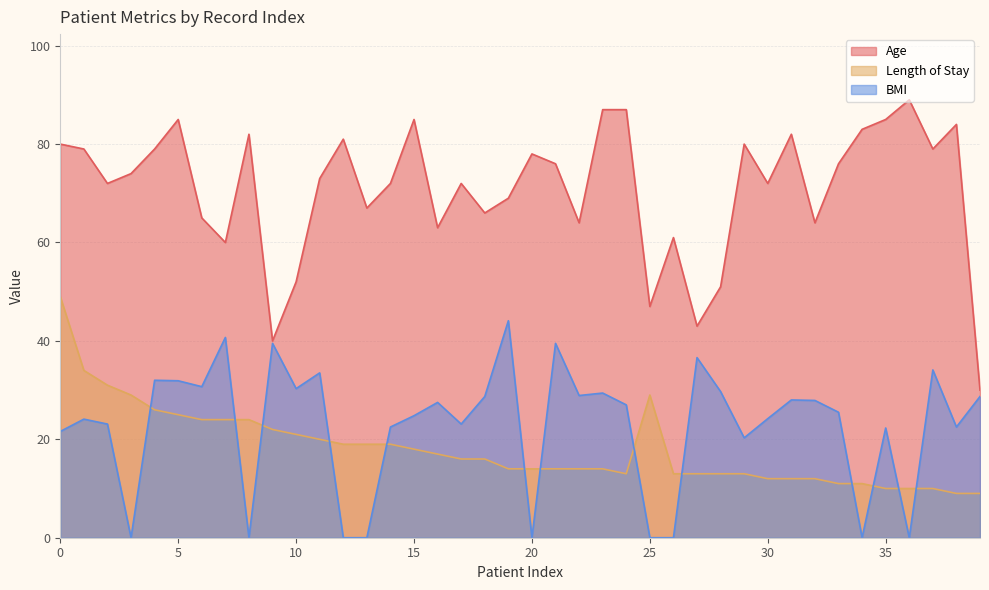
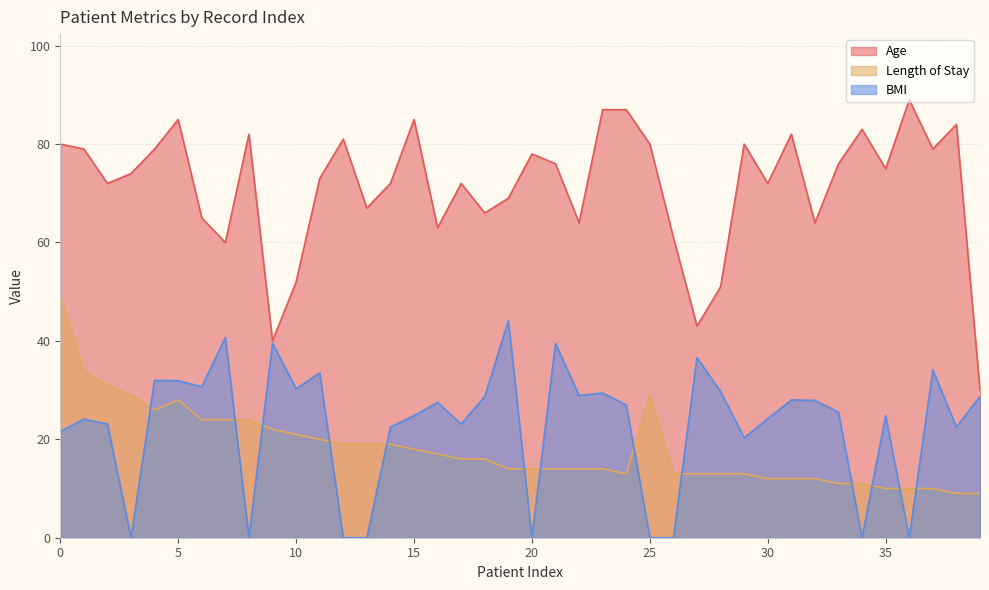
Length of Stay, 5: 25 -> 28
Age, 25: 47 -> 80
Age, 35: 85 -> 75
BMI, 35: 22 -> 25
